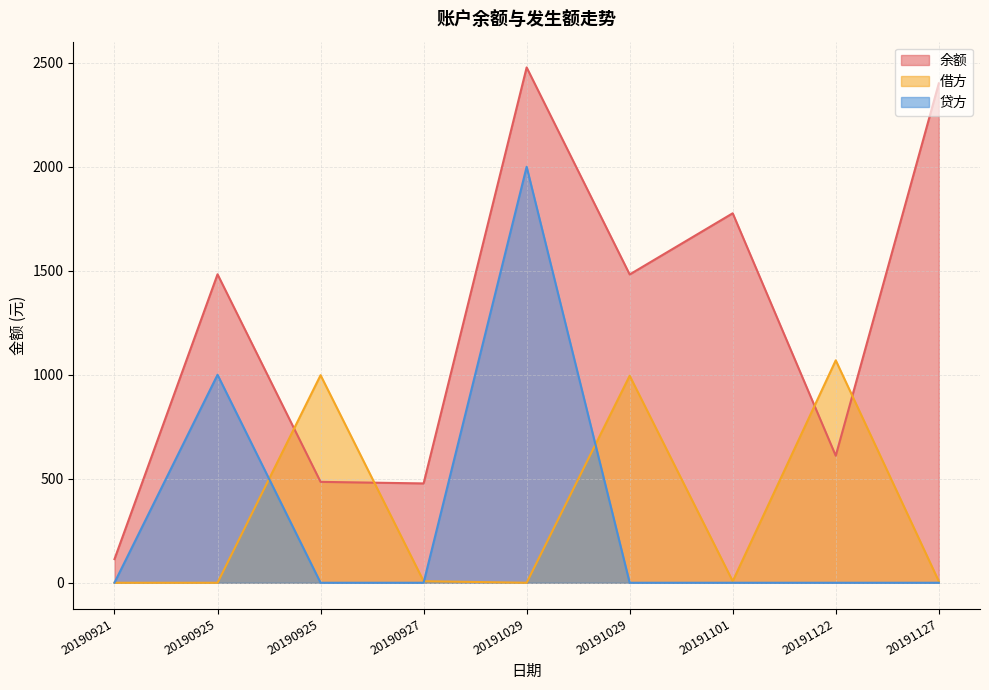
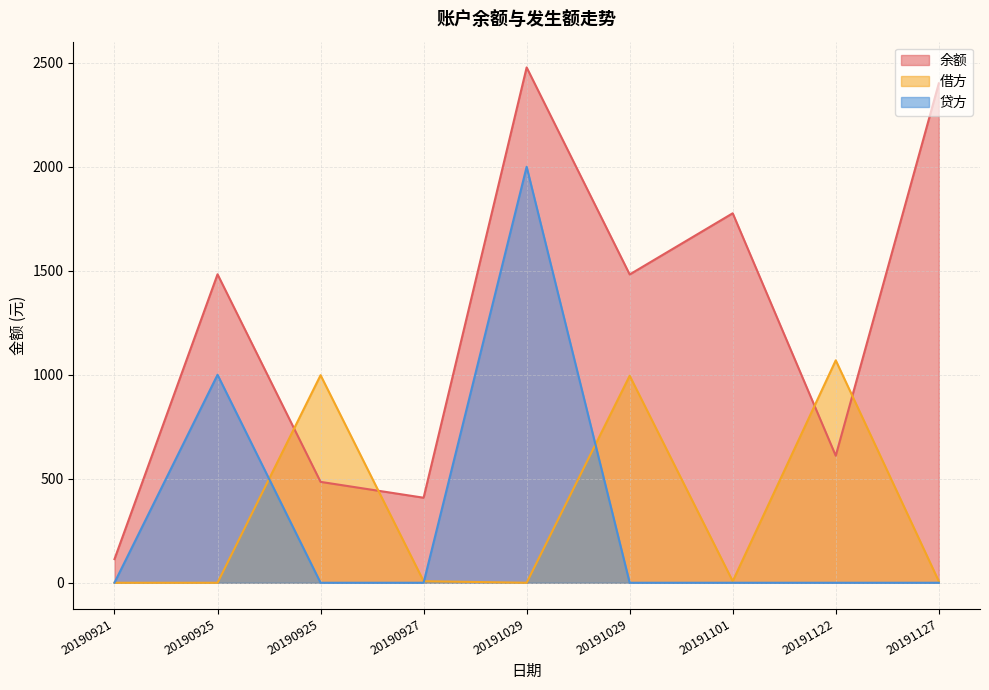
余额, 20190927: 480 -> 410
